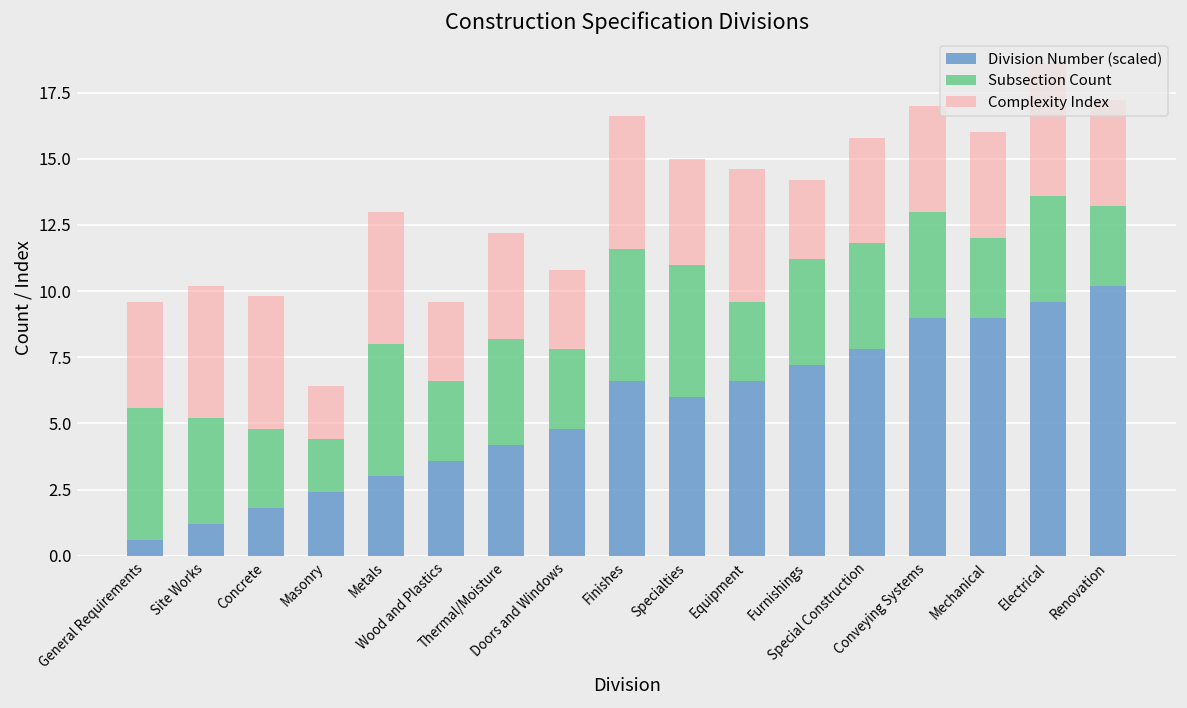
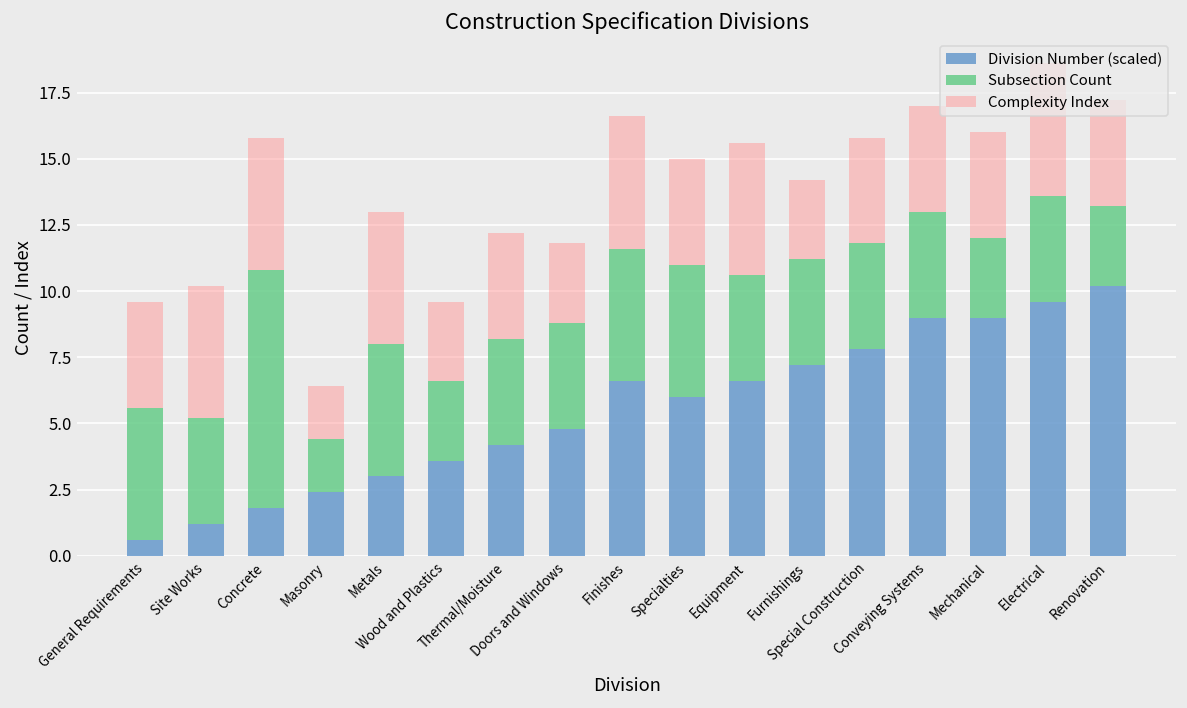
Subsection Count, Concrete: 3 -> 9
Subsection Count, Doors and Windows: 3 -> 4
Subsection Count, Equipment: 3 -> 4
